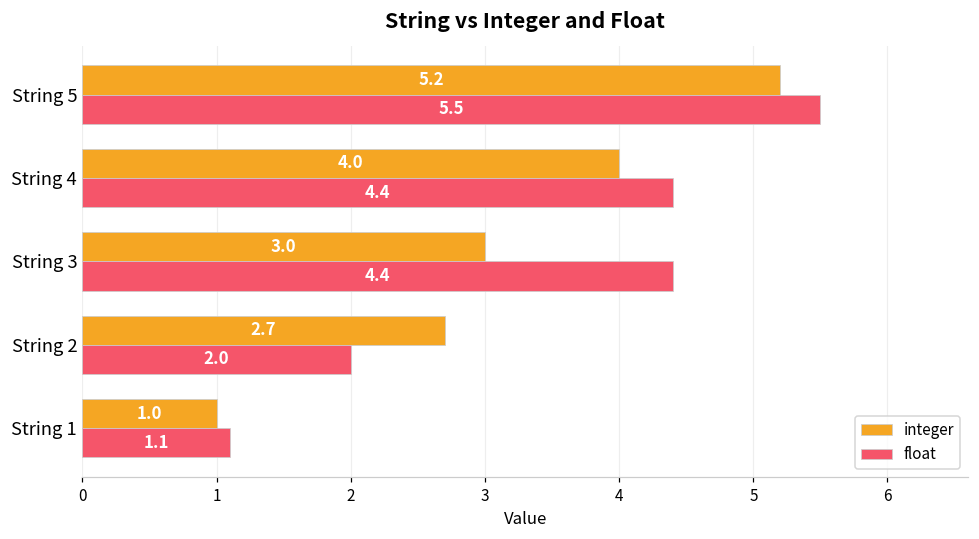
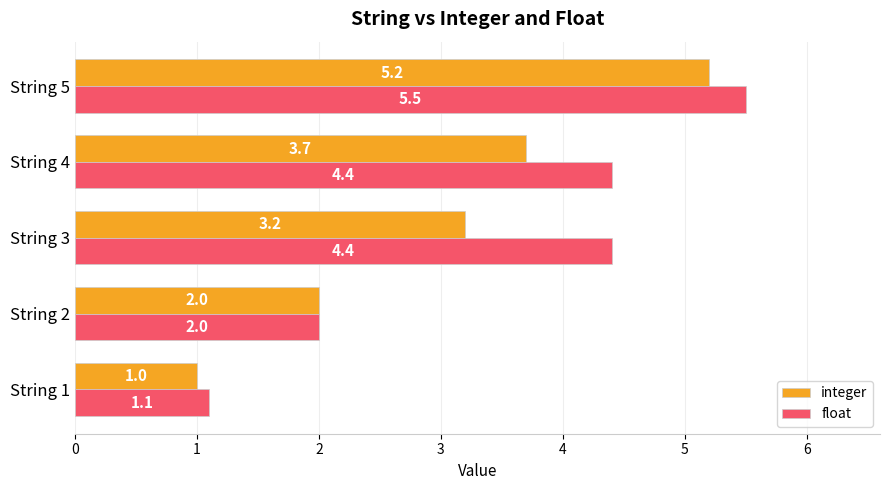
integer, String 4: 4.0 -> 3.7
integer, String 3: 3.0 -> 3.2
integer, String 2: 2.7 -> 2.0
